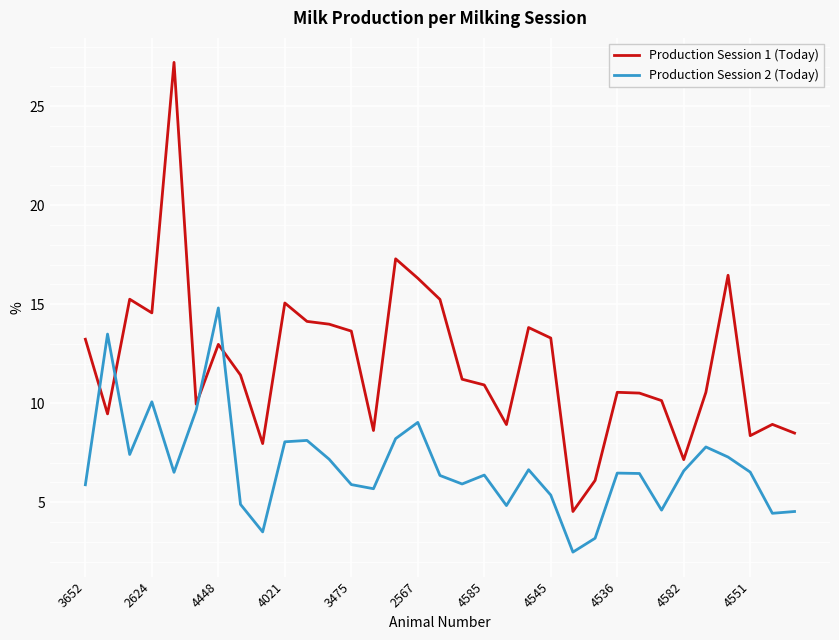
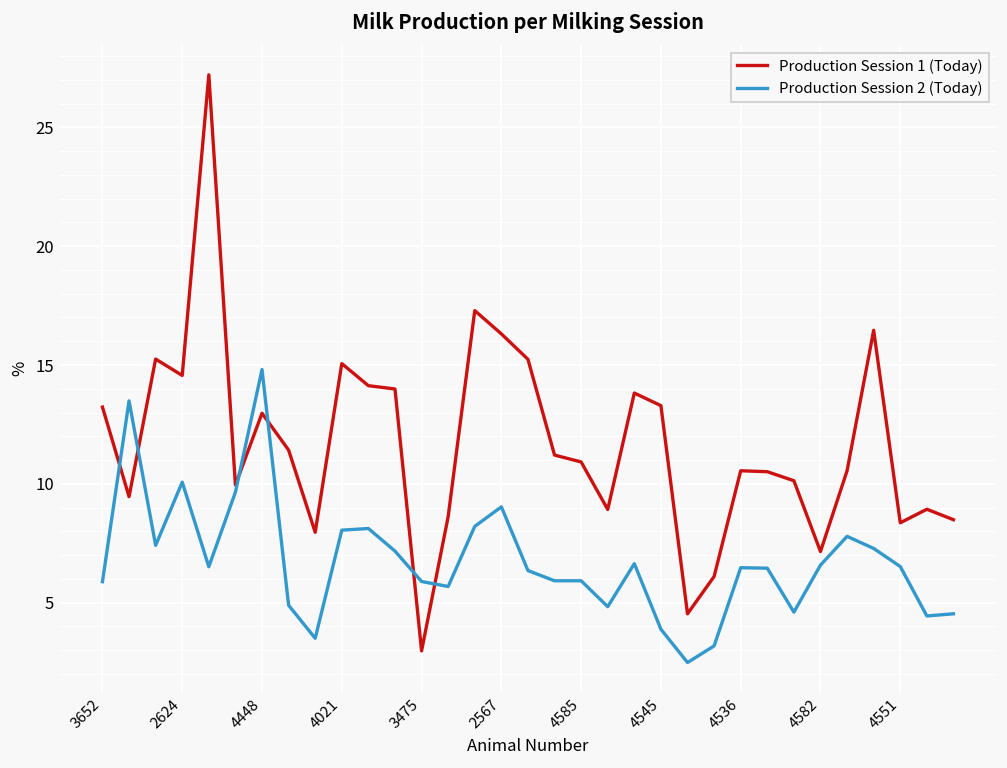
Production Session 1 (Today), 3475: 13.6 -> 3.0
Production Session 2 (Today), 4585: 6.4 -> 5.9
Production Session 2 (Today), 4545: 5.4 -> 3.9
